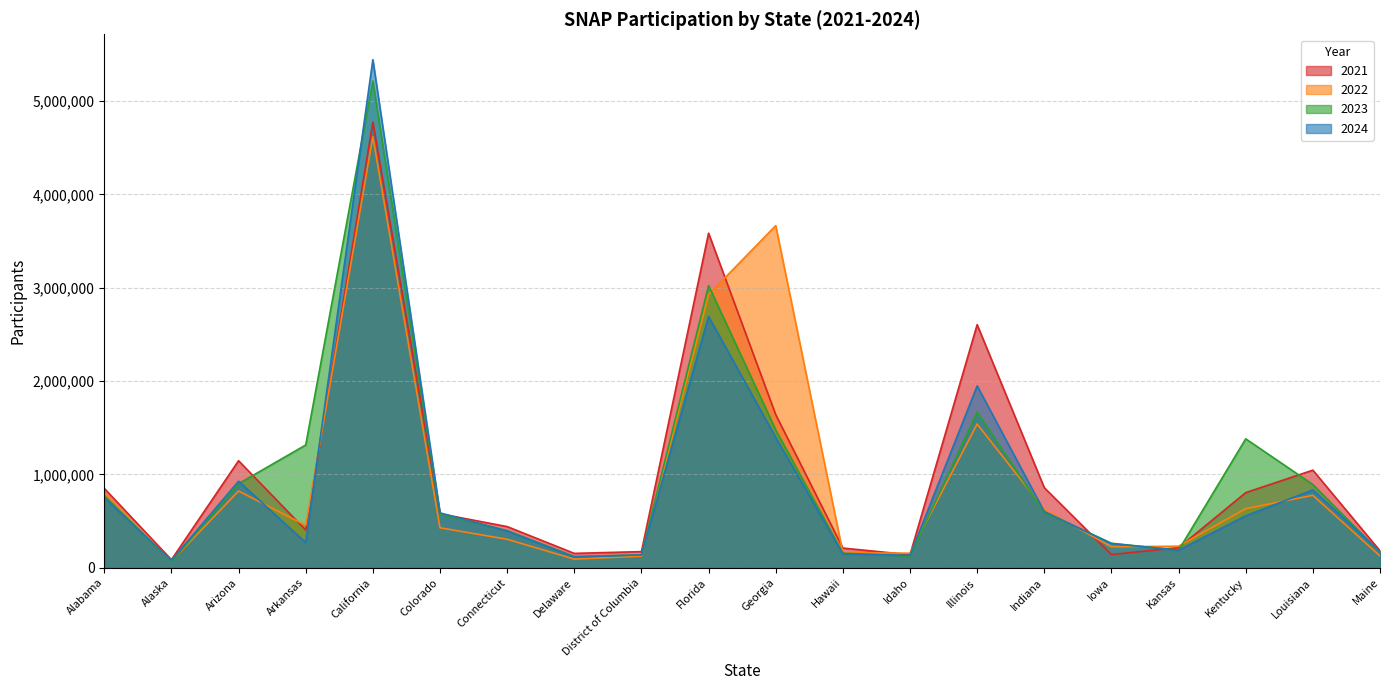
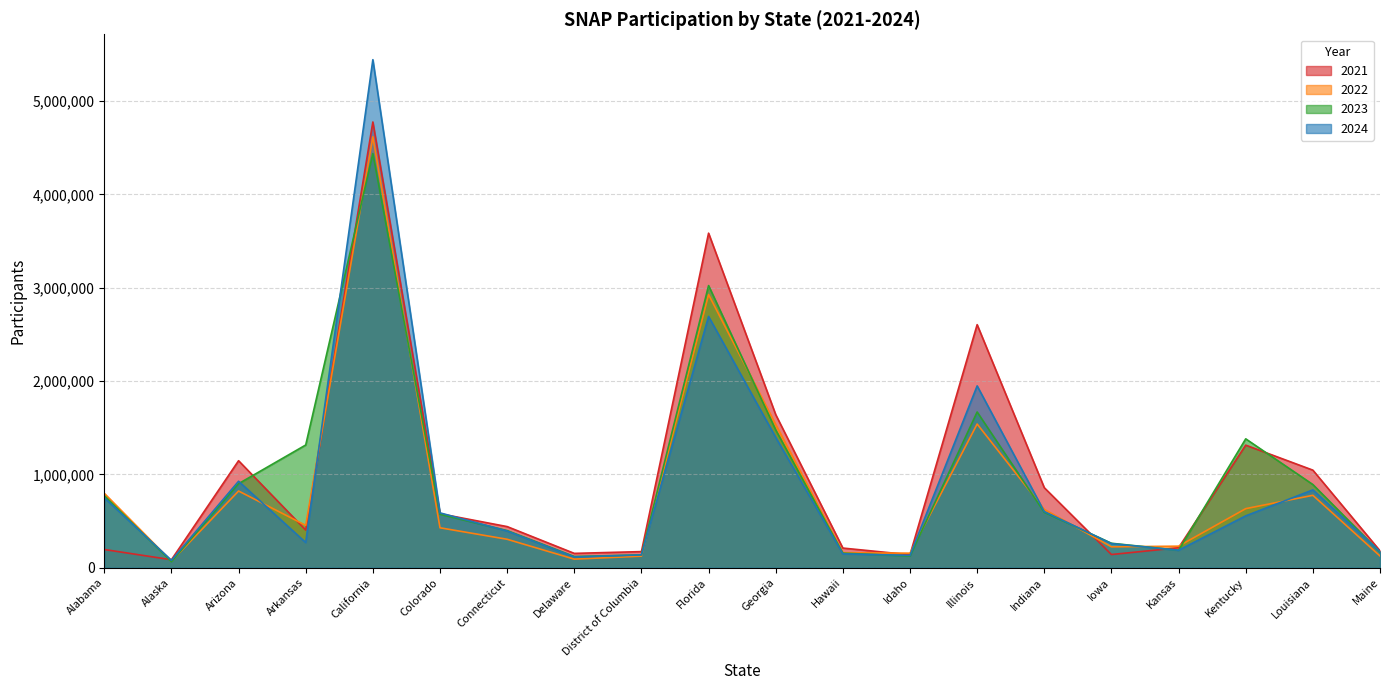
2021, Alabama: 900,000 -> 200,000
2023, California: 5,200,000 -> 4,400,000
2022, Georgia: 3,700,000 -> 1,500,000
2021, Kentucky: 800,000 -> 1,300,000
